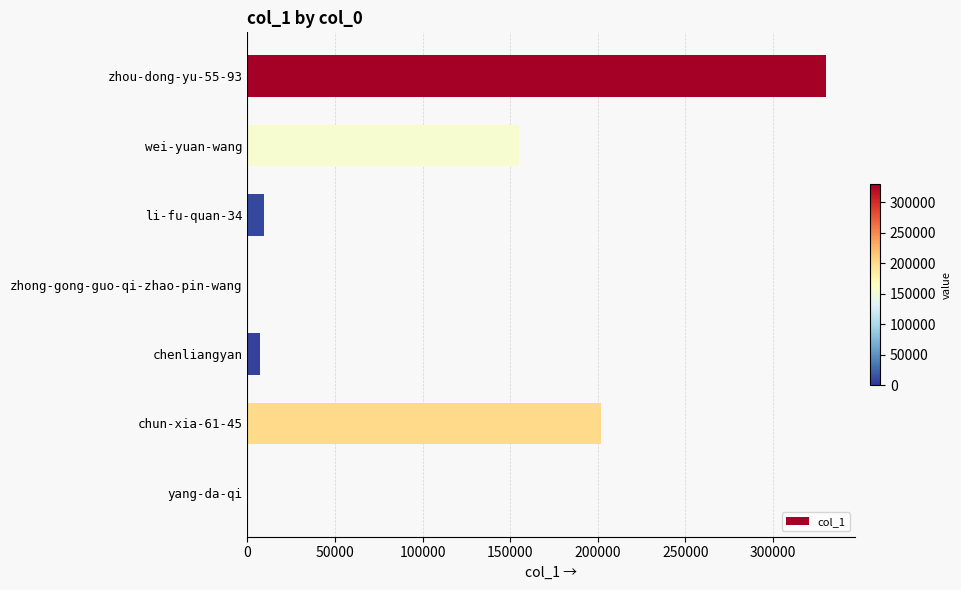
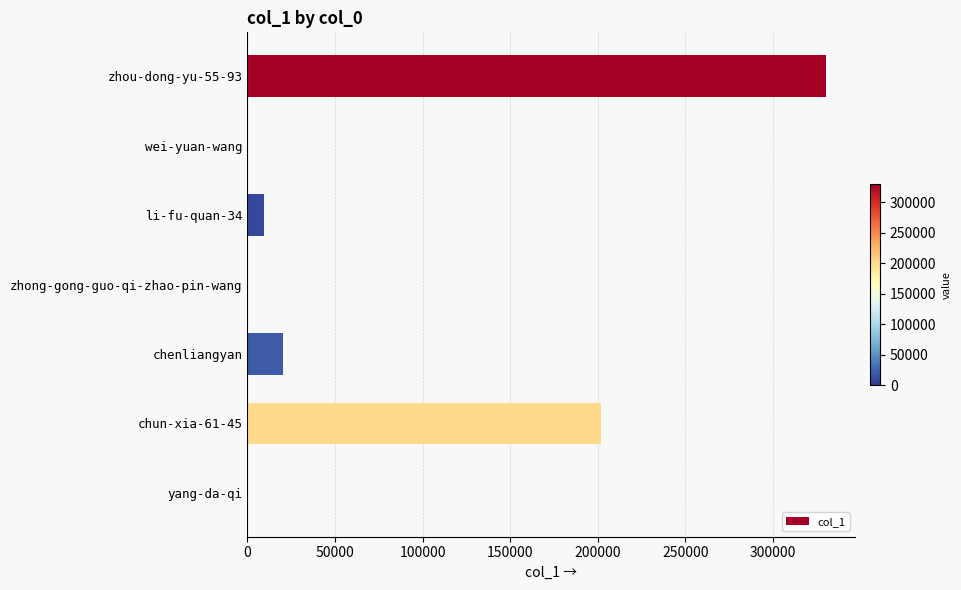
wei-yuan-wang: 155000 -> 0
chenliangyan: 7000 -> 20000
